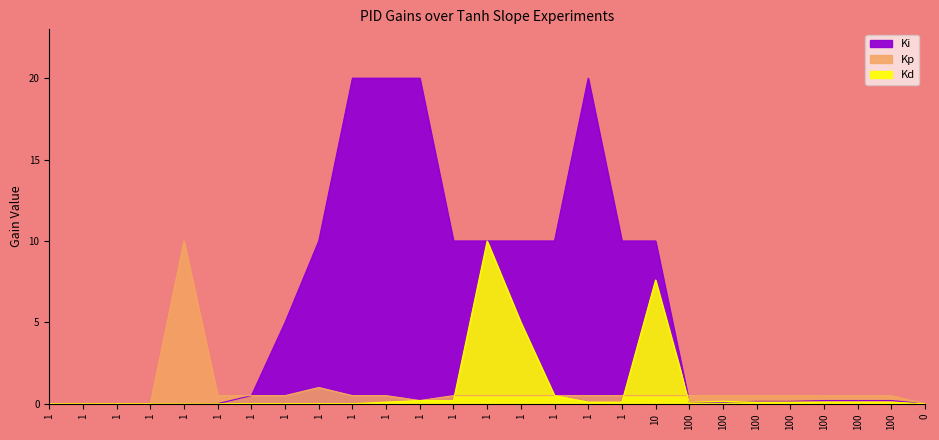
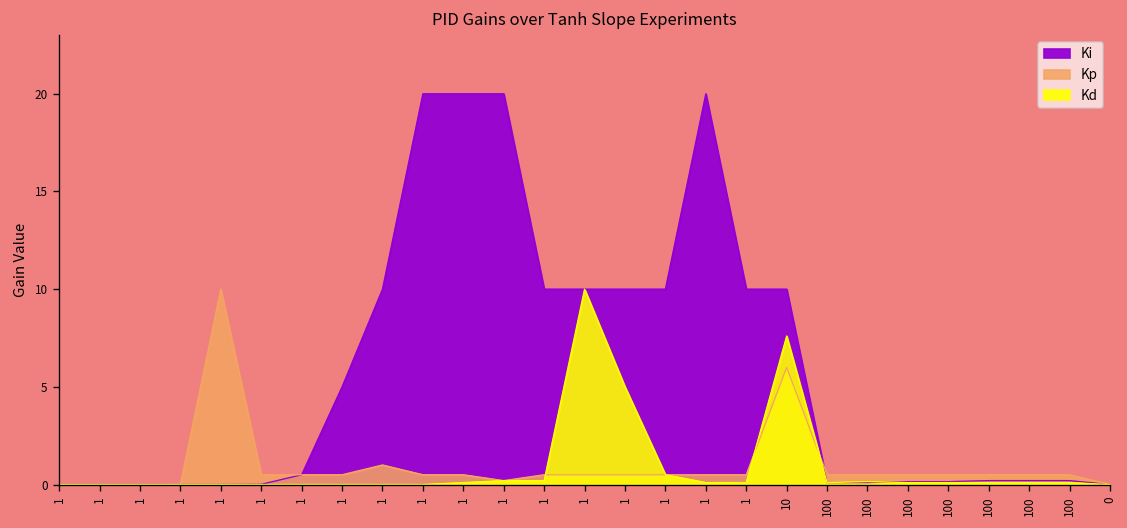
Kp, 10: 0.5 -> 6.0
